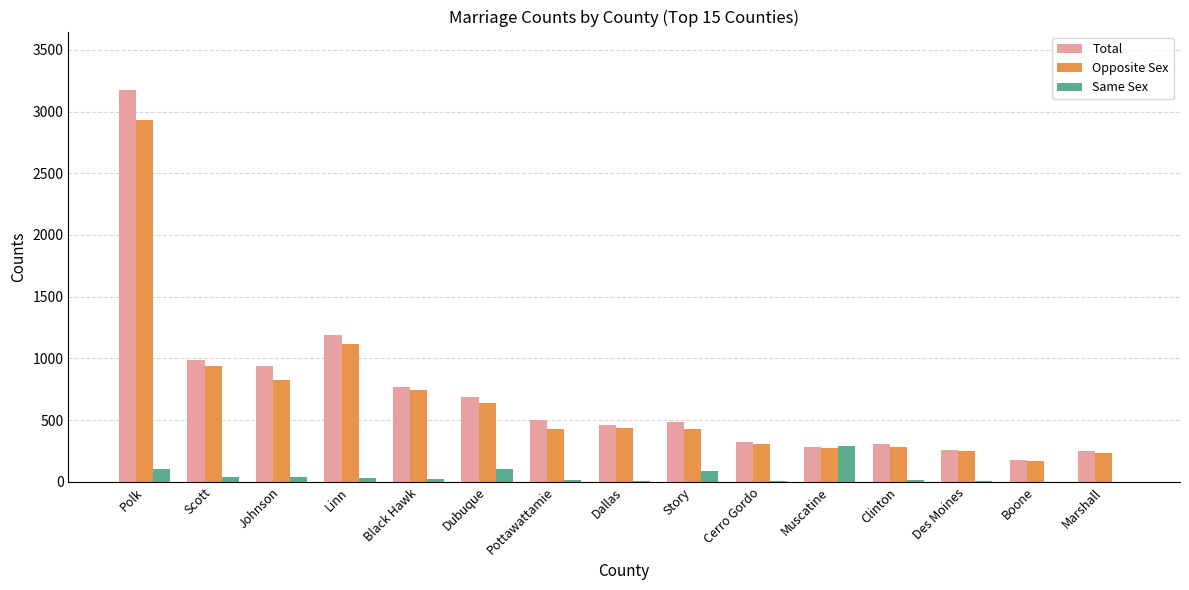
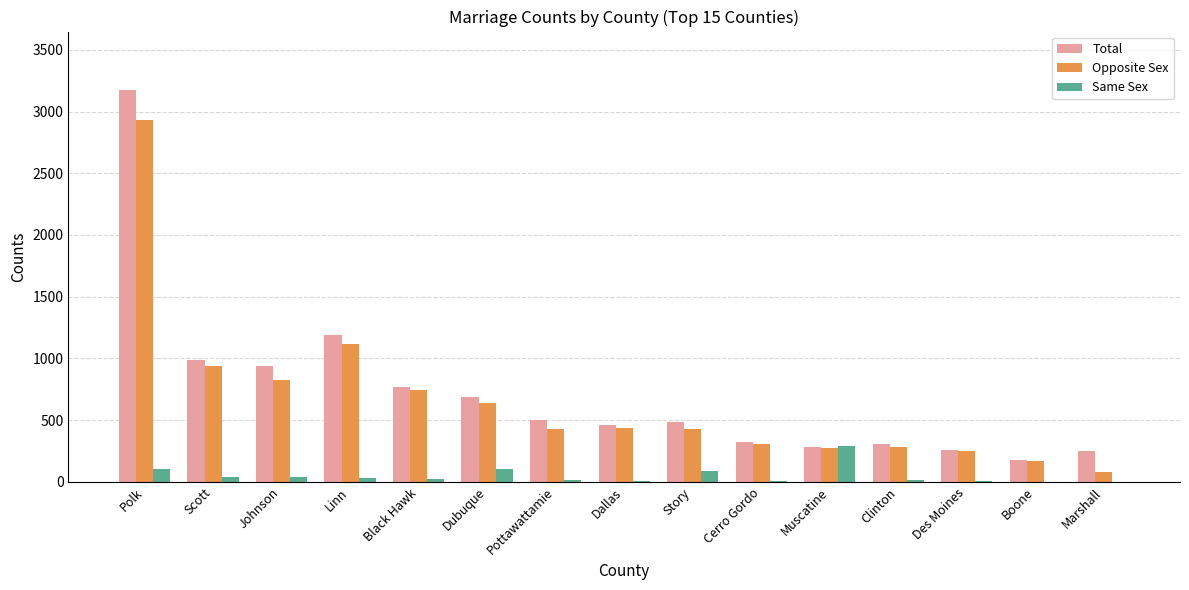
Opposite Sex, Marshall: 240 -> 80
